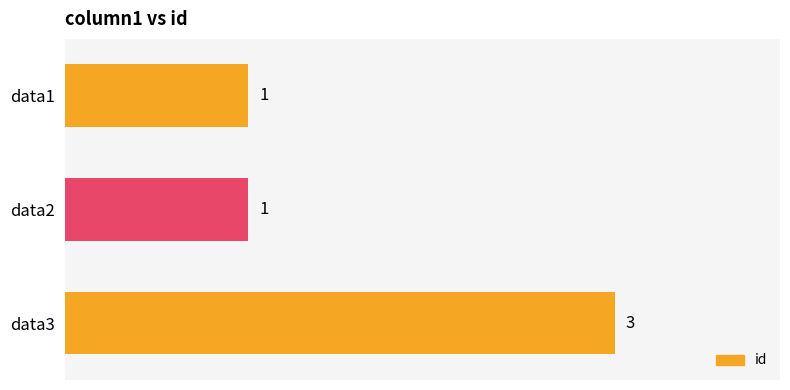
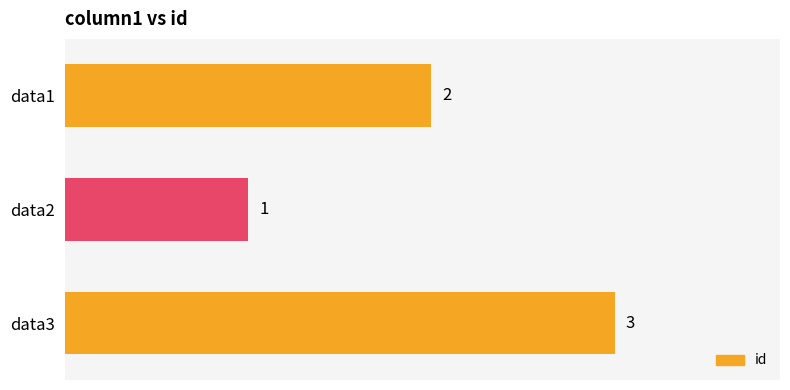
data1: 1 -> 2
